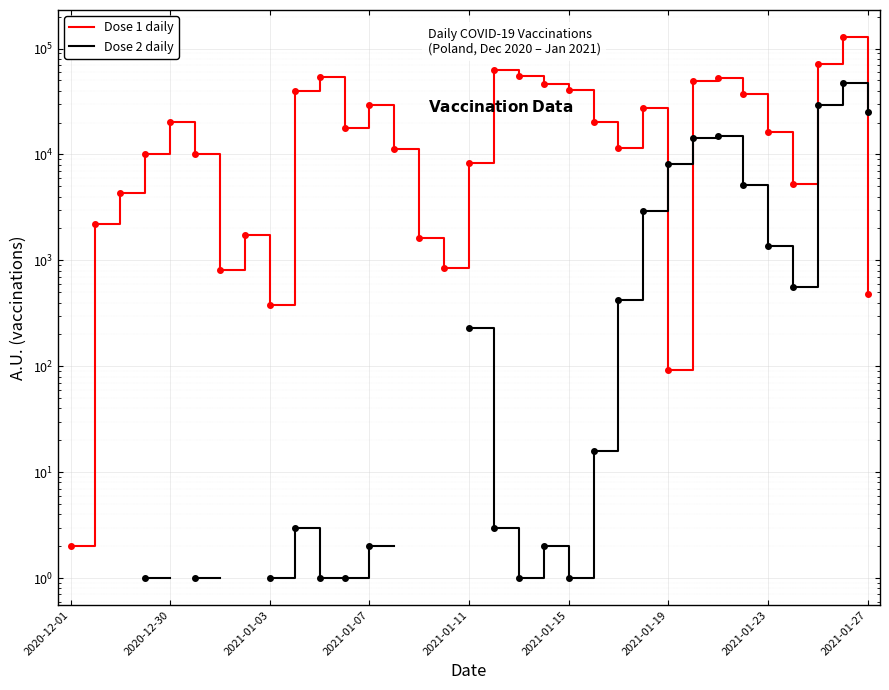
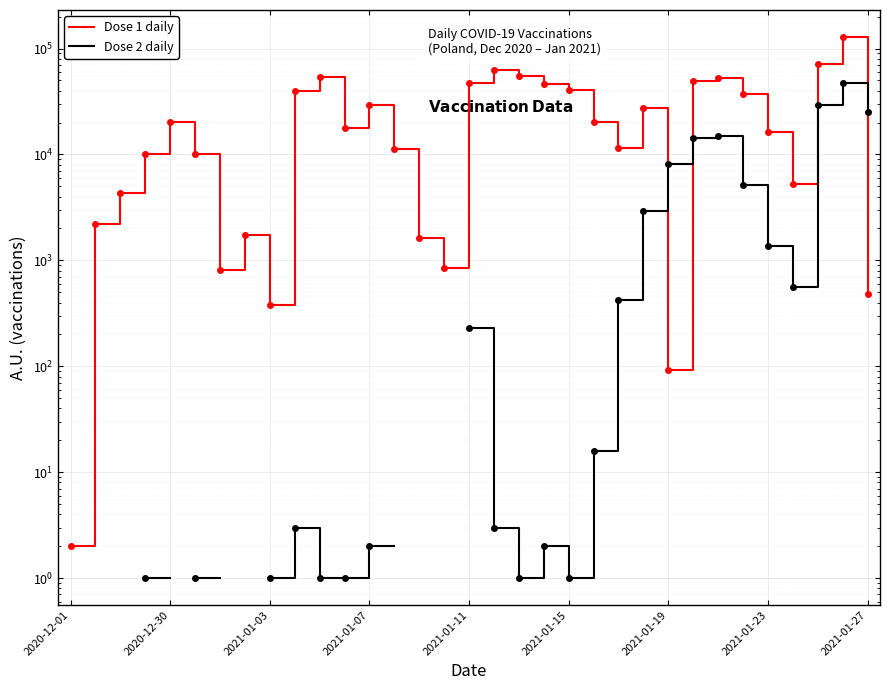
Dose 1 daily, 2021-01-11: 8000 -> 50000
